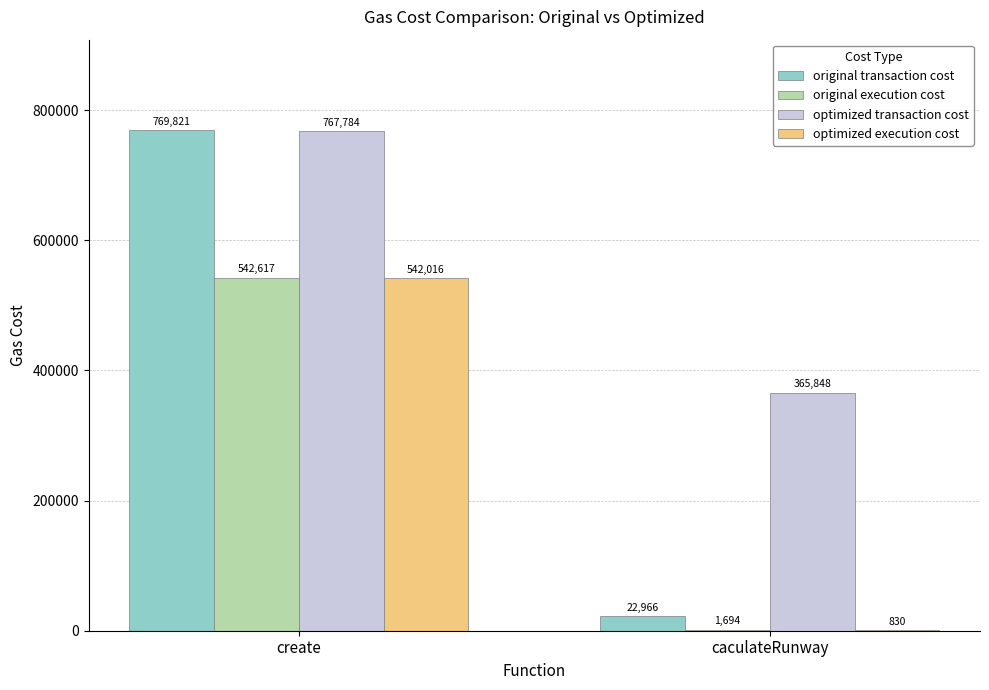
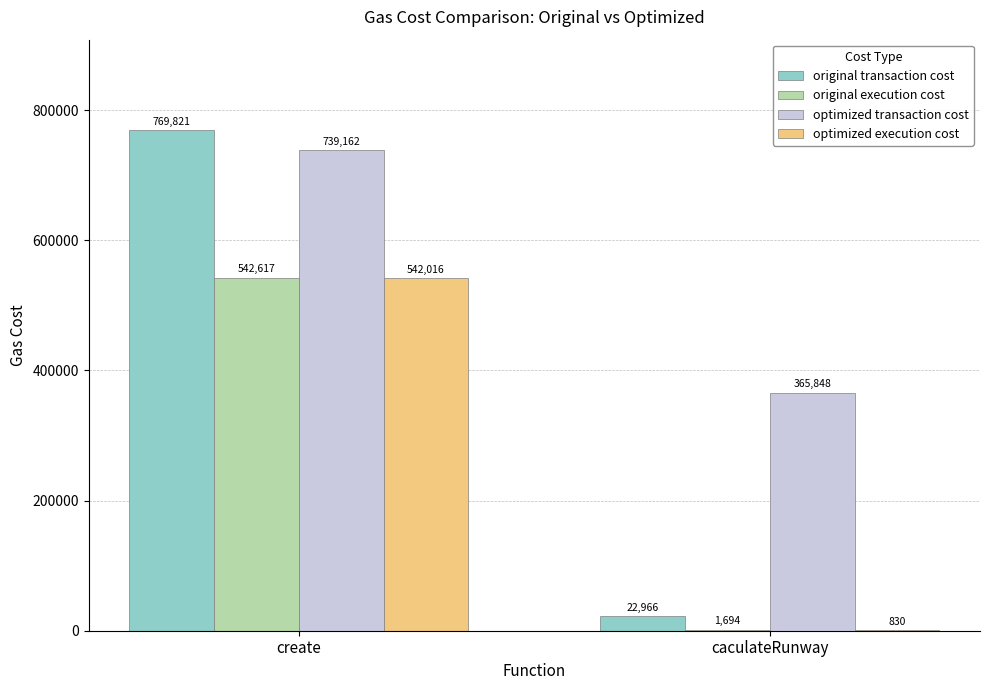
optimized transaction cost, create: 767,784 -> 739,162
